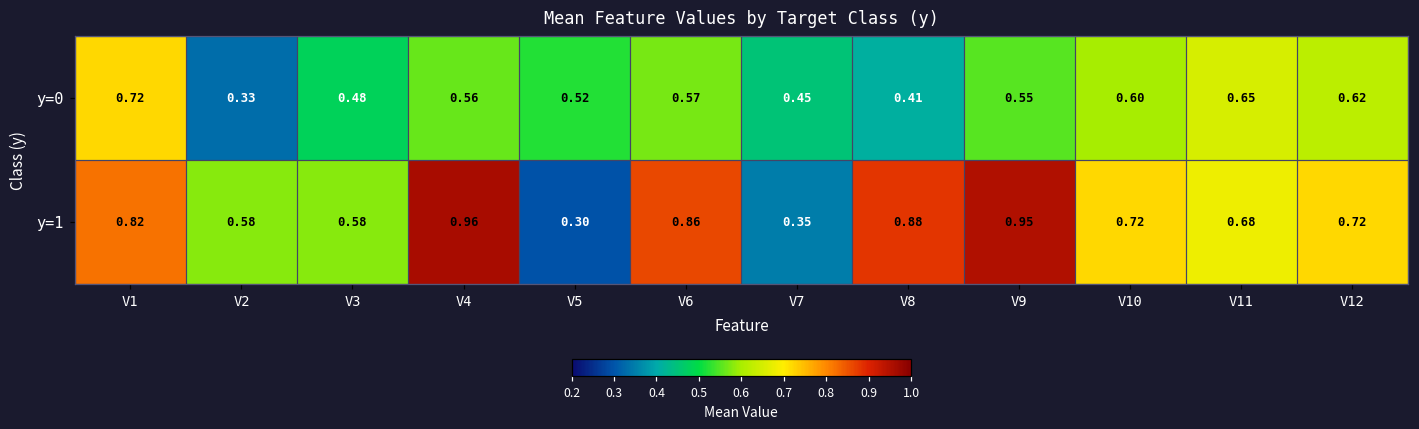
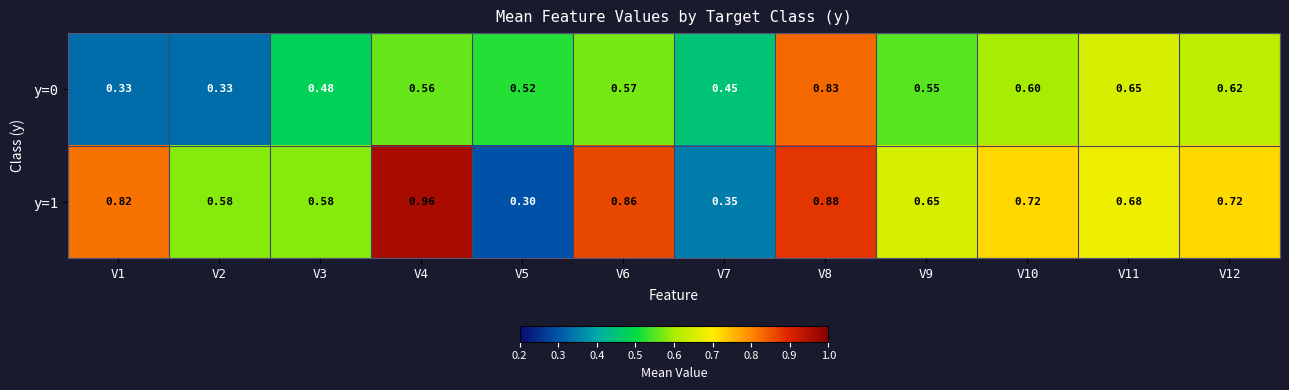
y=0, V1: 0.72 -> 0.33
y=0, V8: 0.41 -> 0.83
y=1, V9: 0.95 -> 0.65
